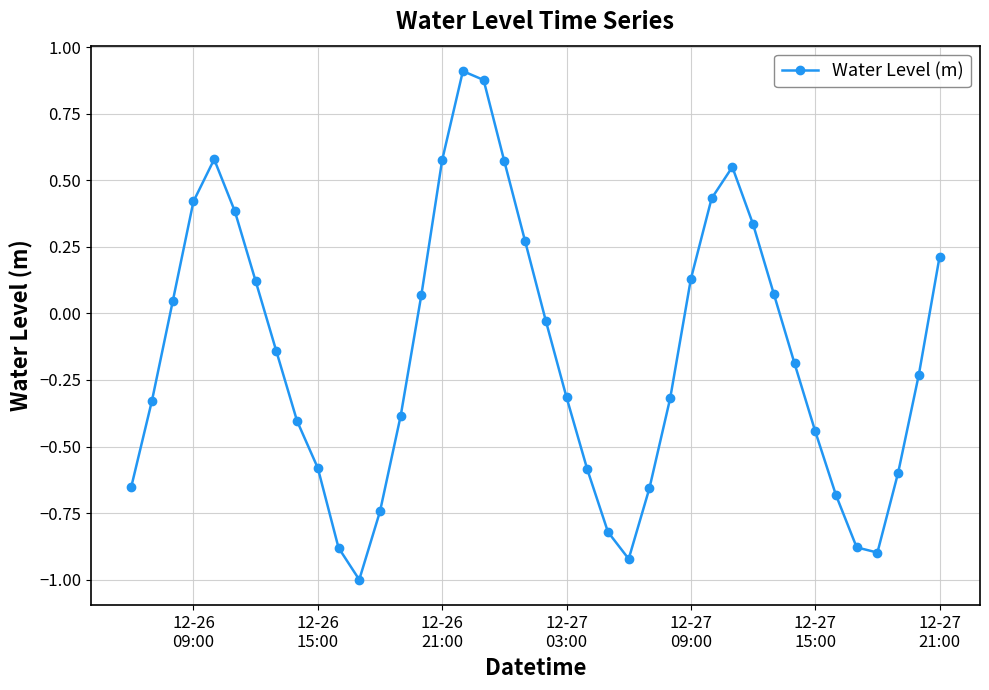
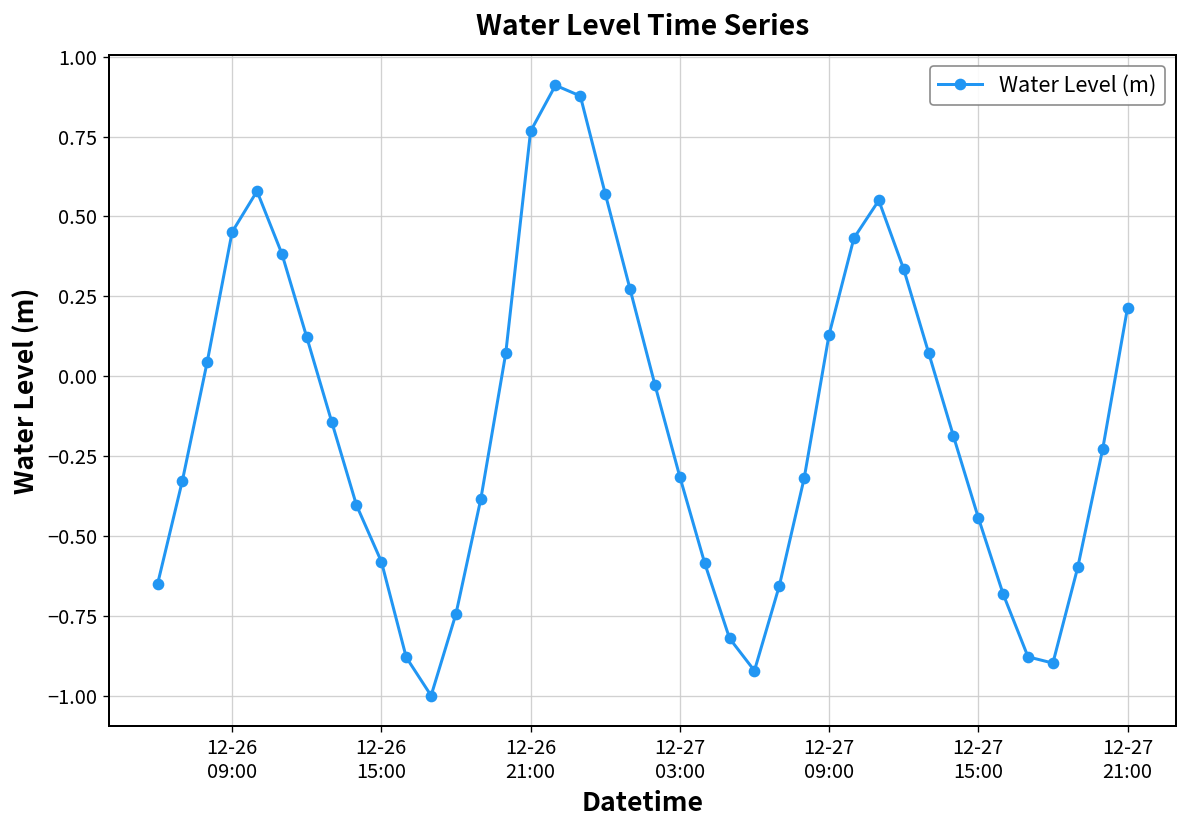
12-26 09:00: 0.42 -> 0.45
12-26 21:00: 0.58 -> 0.77
